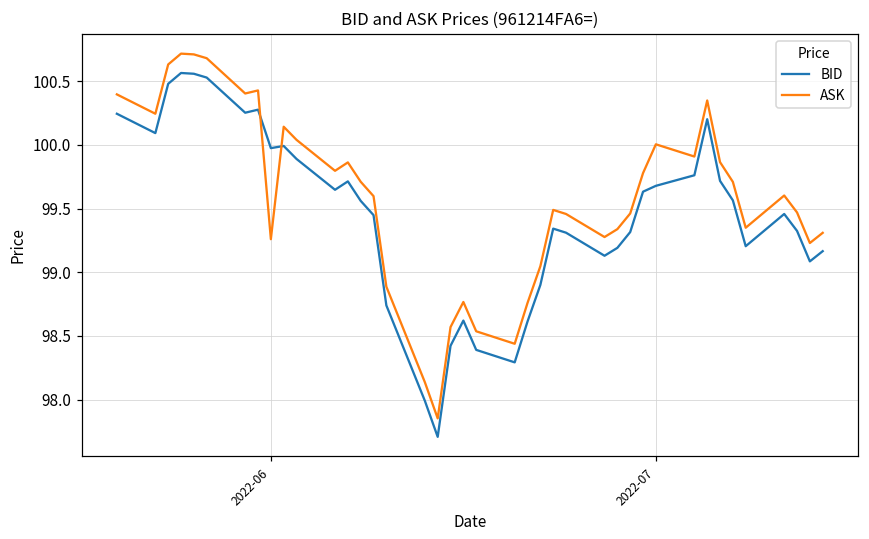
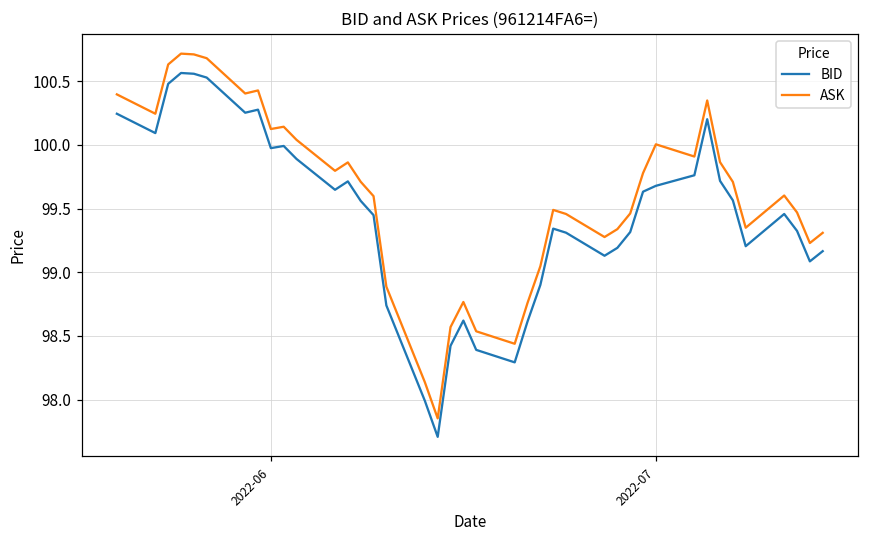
ASK, 2022-06: 99.26 -> 100.12
